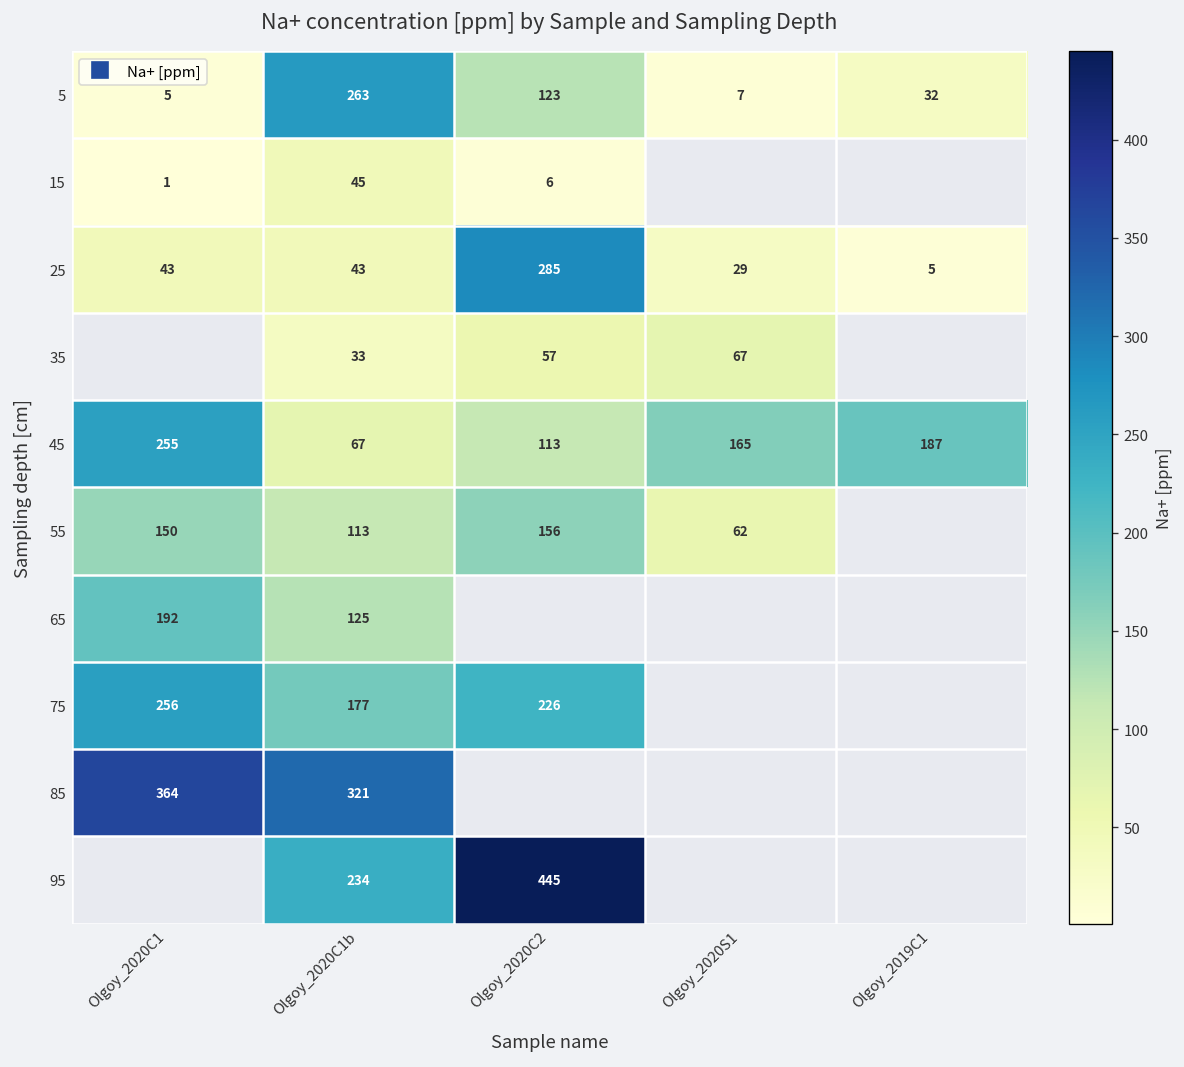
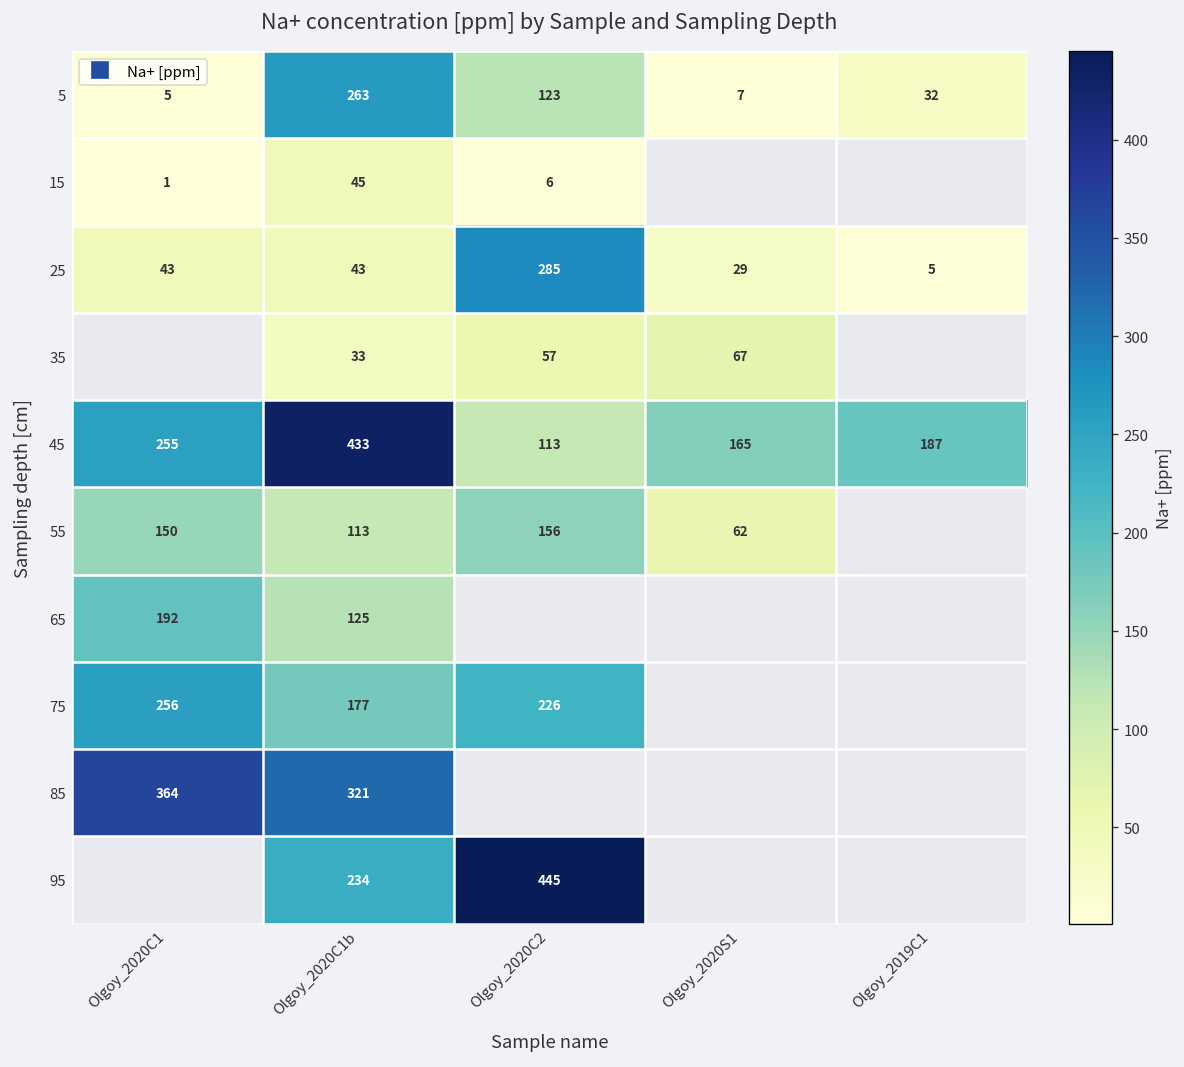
45, Olgoy_2020C1b: 67 -> 433
